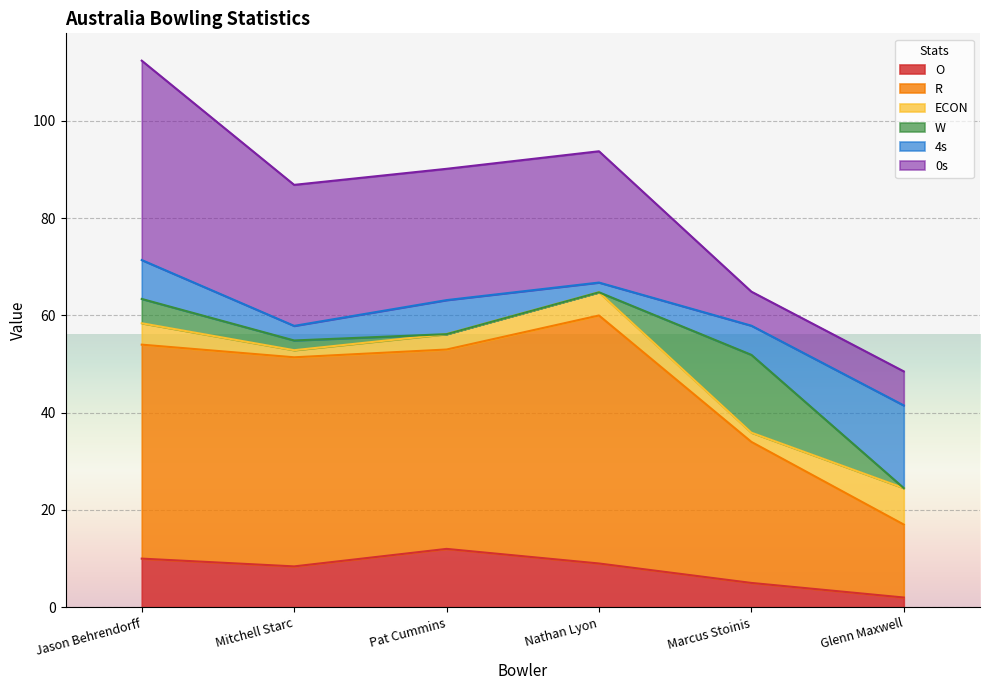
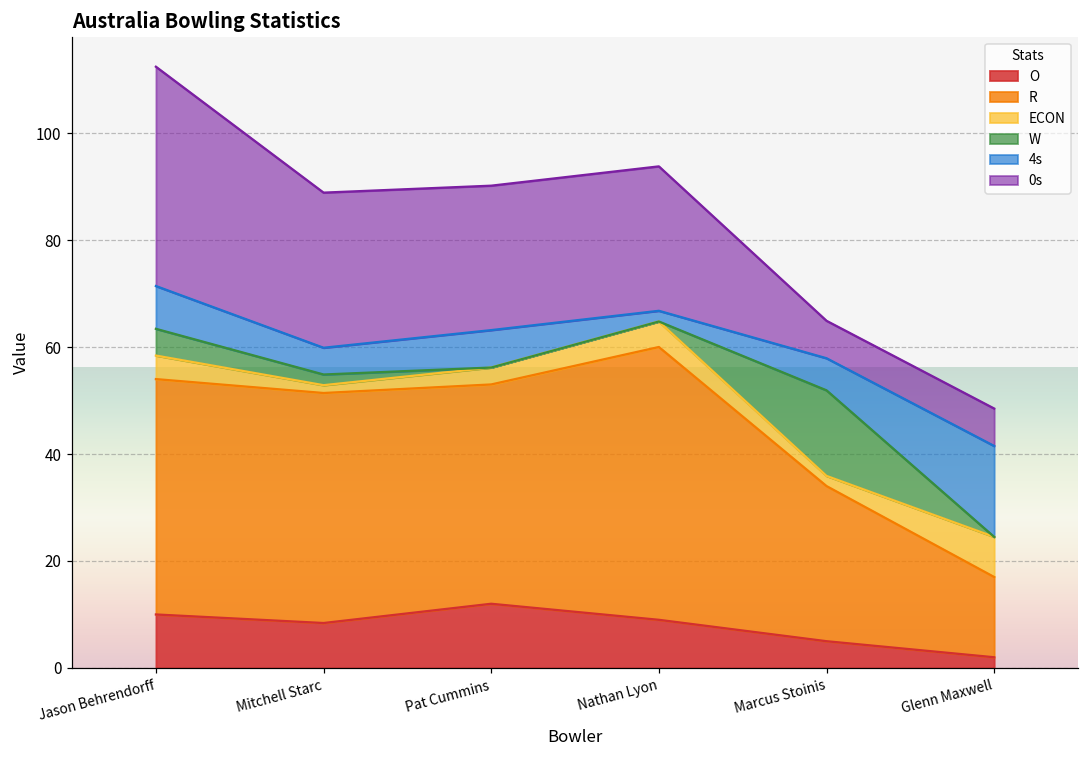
4s, Mitchell Starc: 3 -> 5
